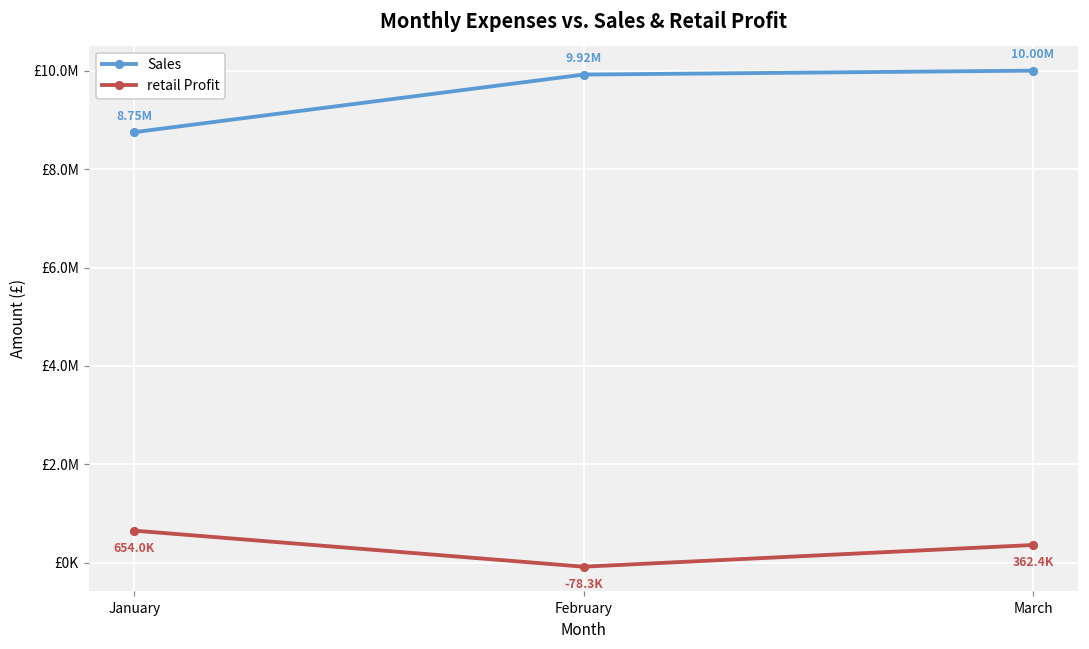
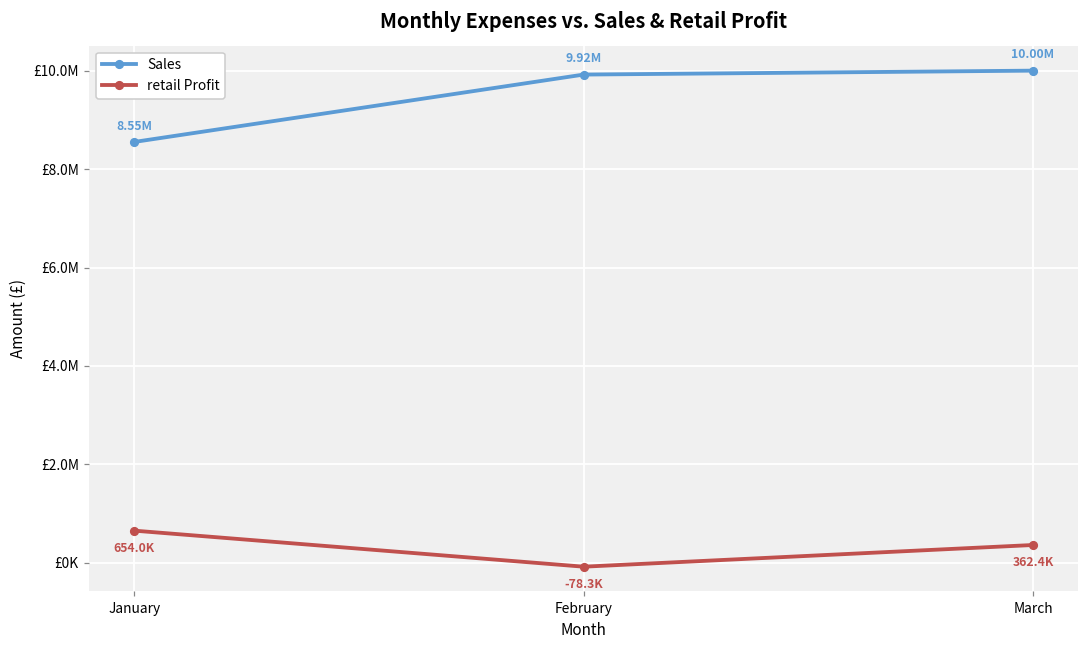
Sales, January: 8.75M -> 8.55M
